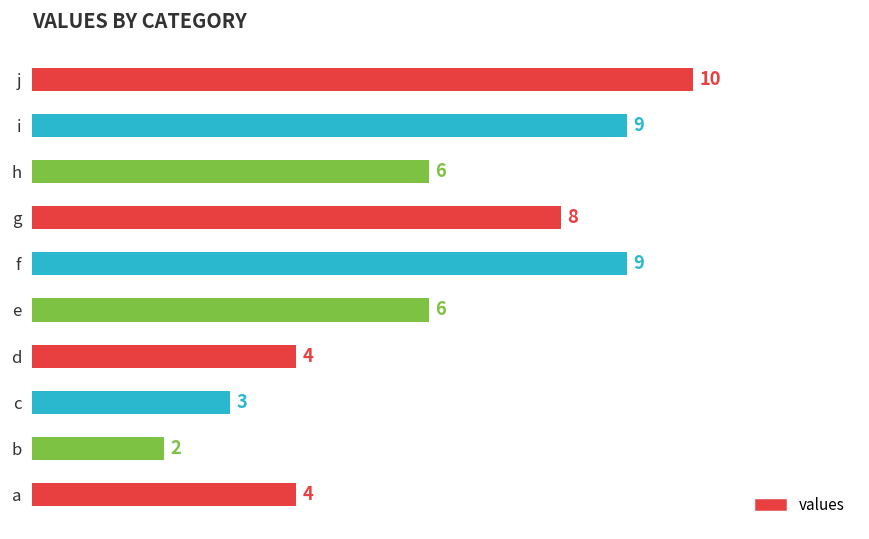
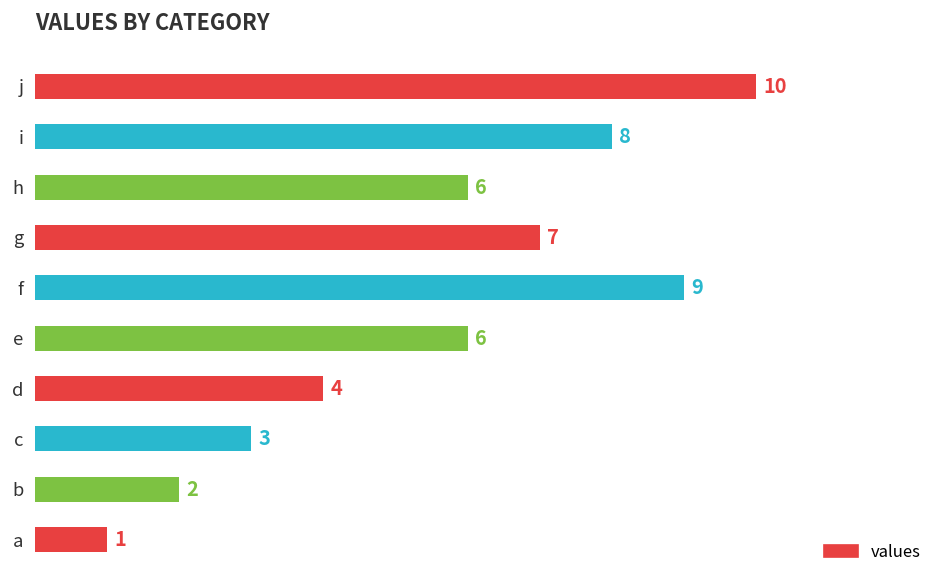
i: 9 -> 8
g: 8 -> 7
a: 4 -> 1
